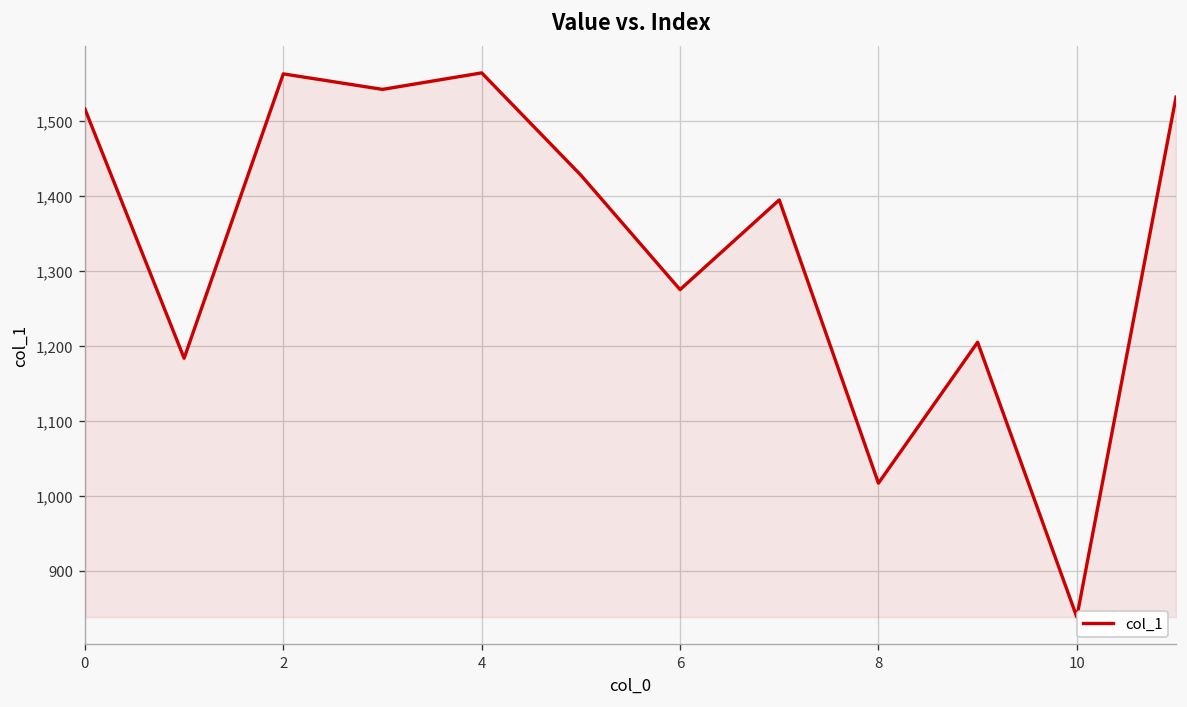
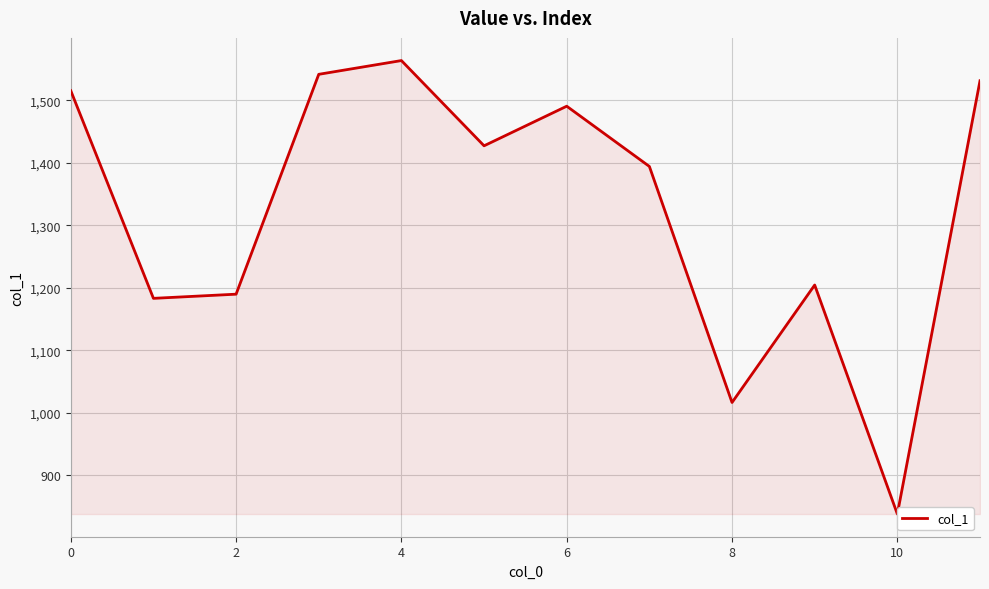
2: 1,560 -> 1,190
6: 1,270 -> 1,490
